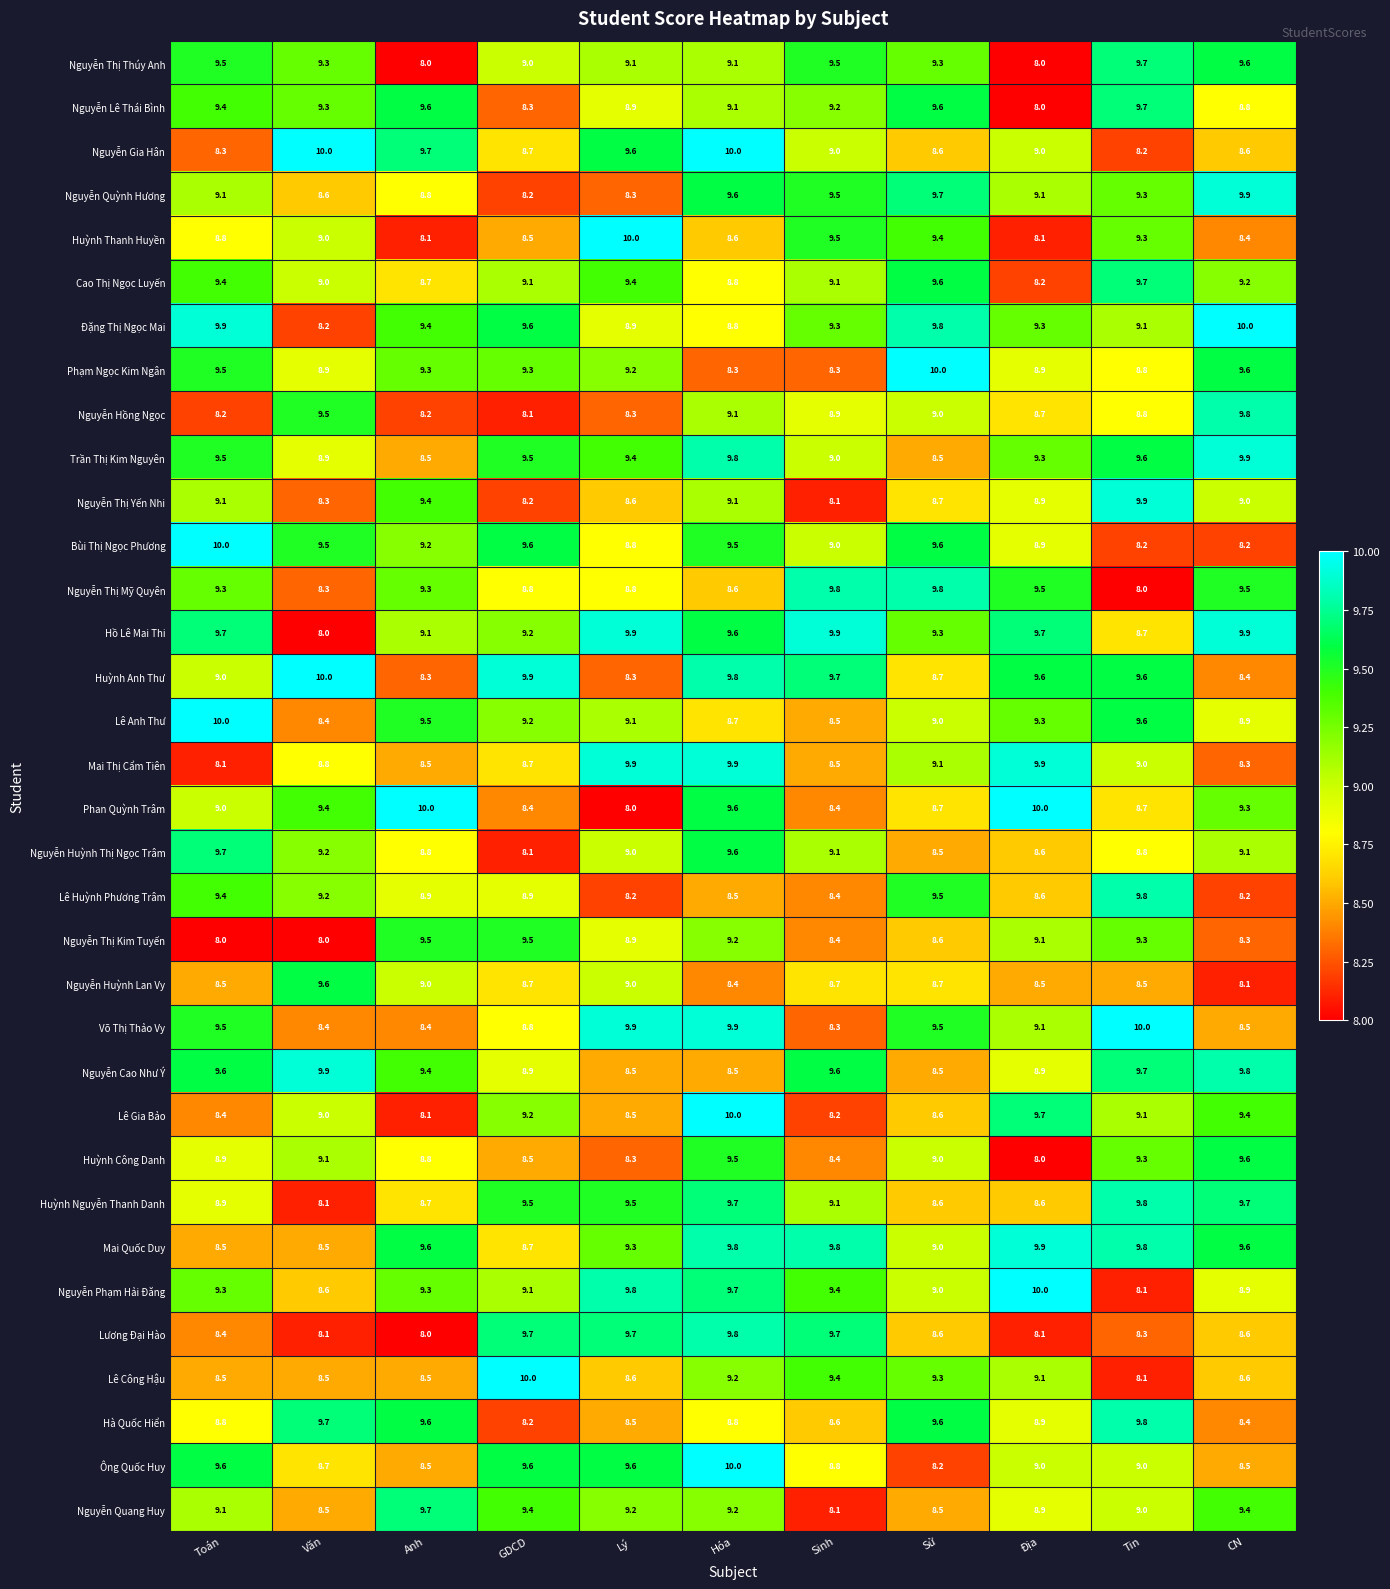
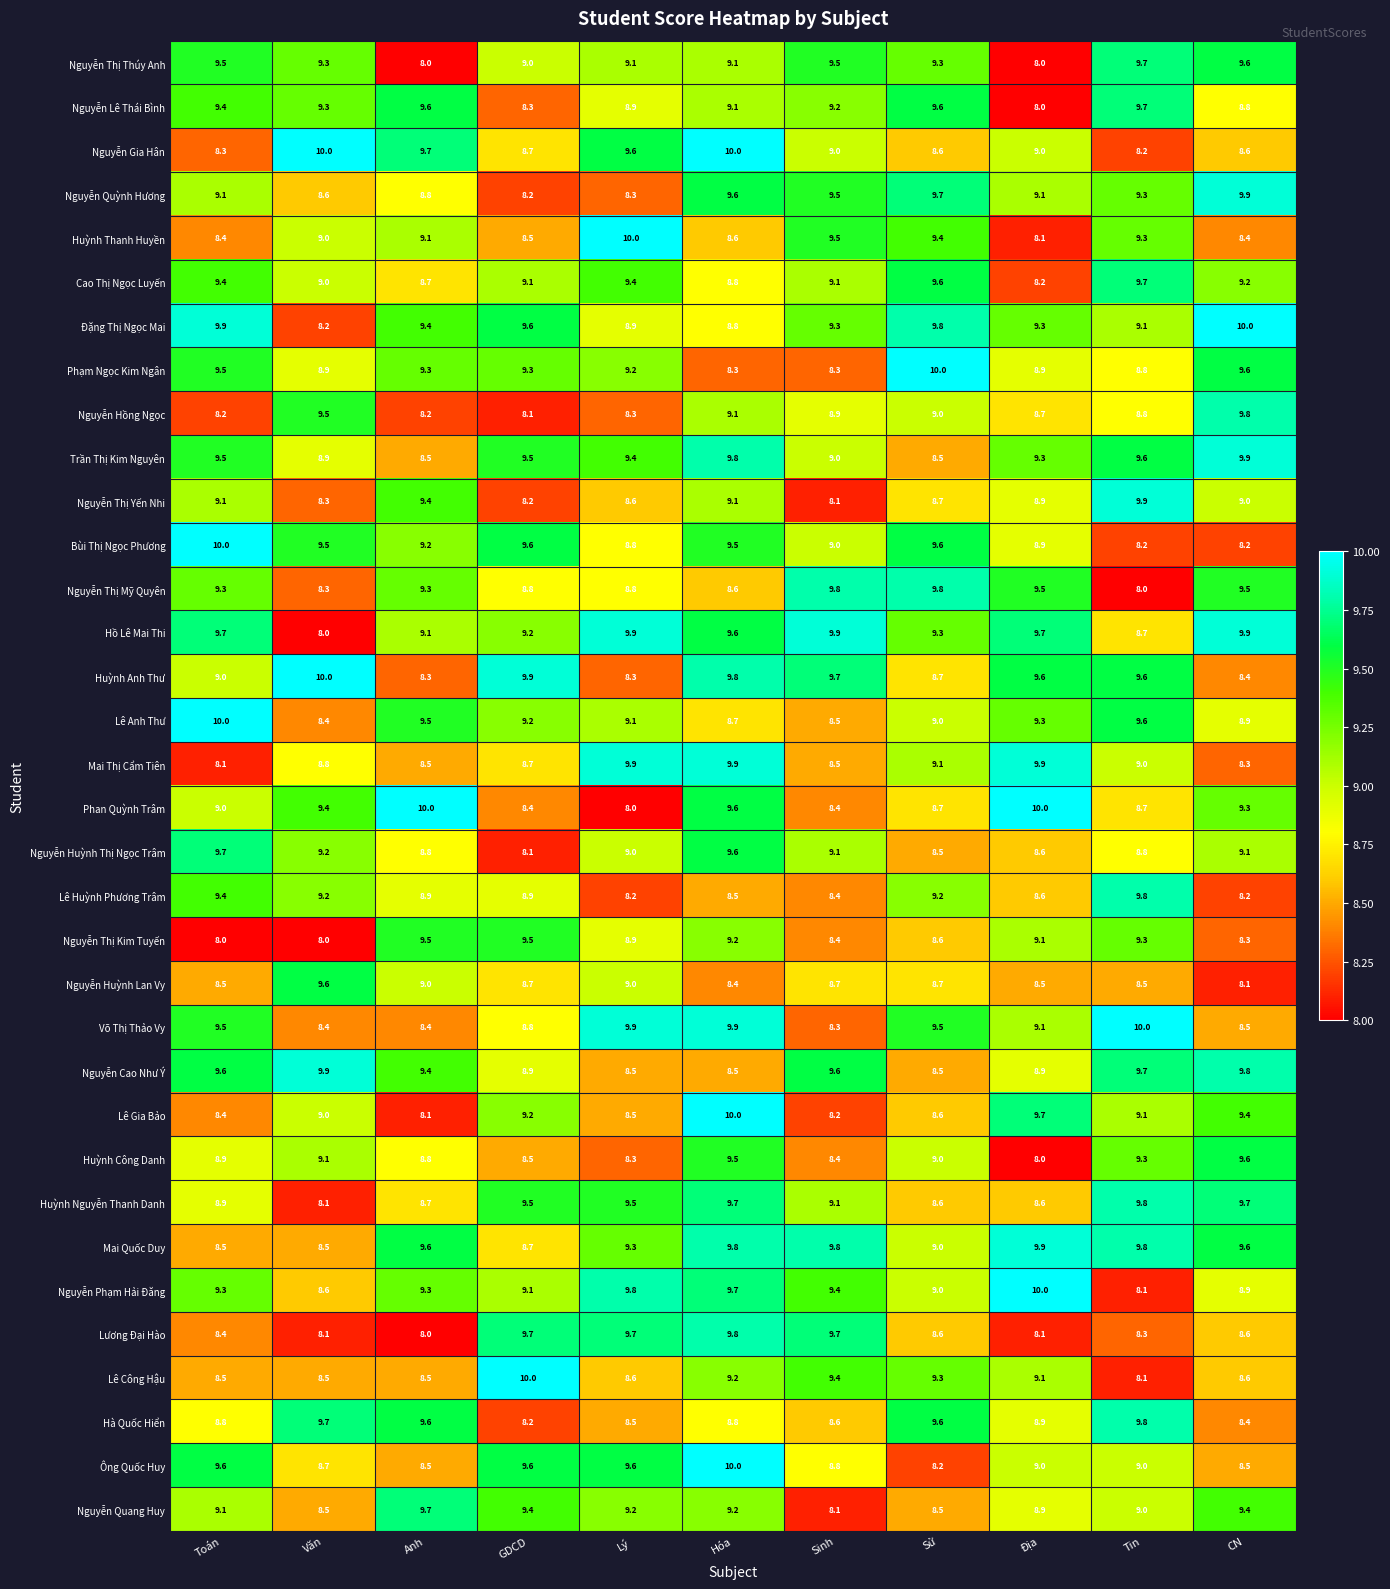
Huỳnh Thanh Huyền, Toán: 8.8 -> 8.4
Huỳnh Thanh Huyền, Anh: 8.1 -> 9.1
Lê Huỳnh Phương Trâm, Sử: 9.5 -> 9.2
